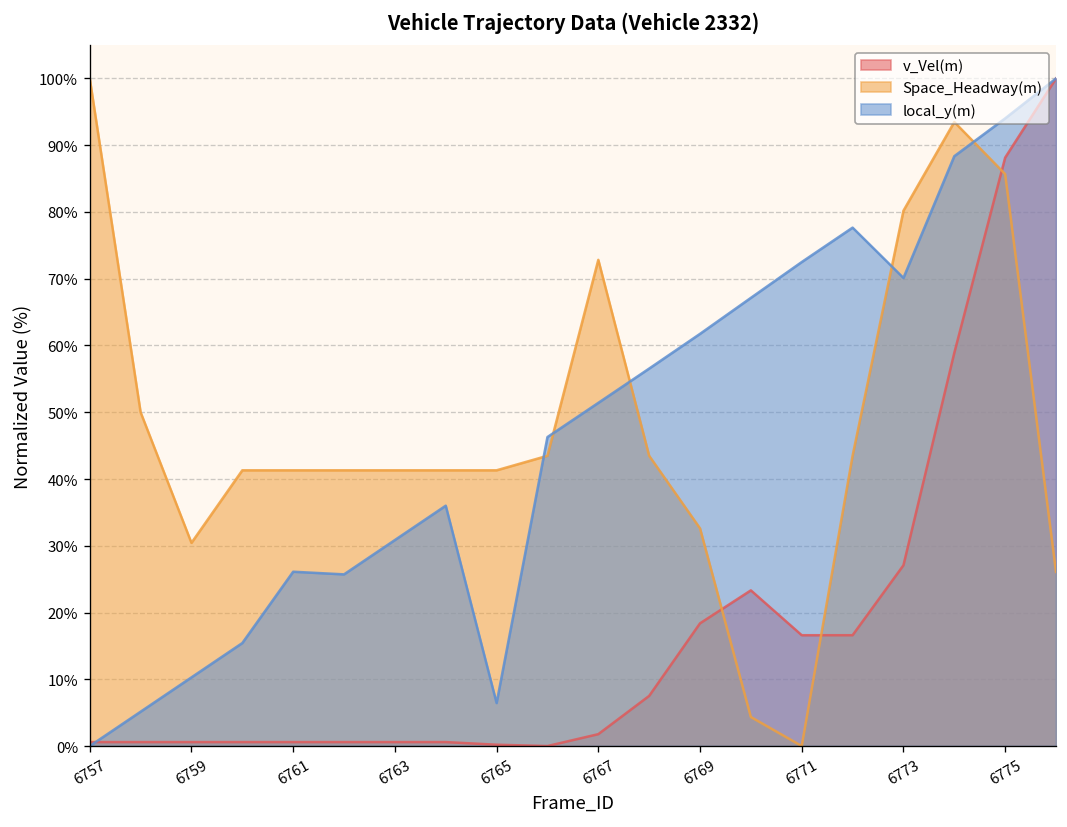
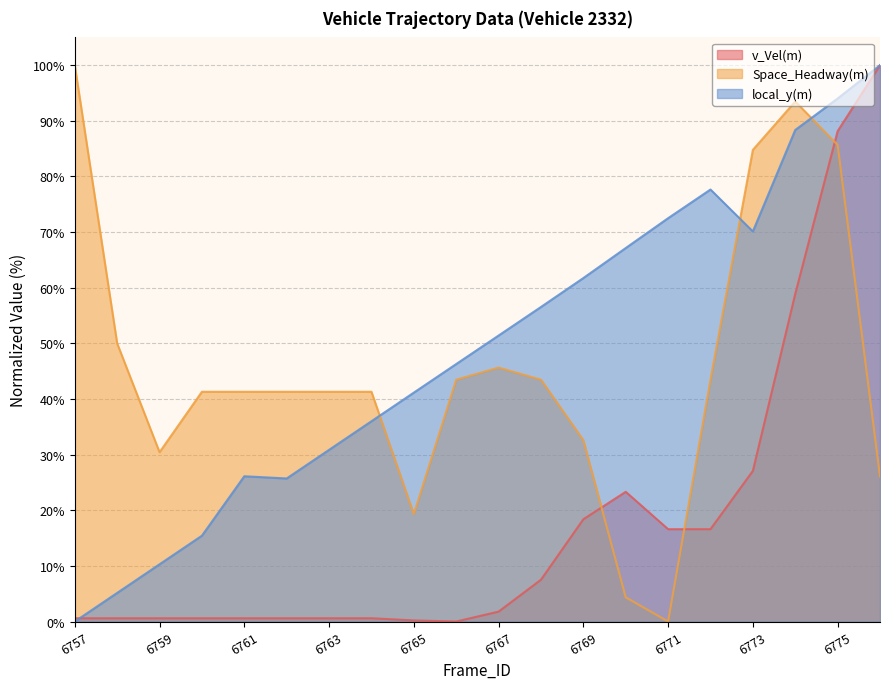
Space_Headway(m), 6765: 41% -> 19%
local_y(m), 6765: 6% -> 41%
Space_Headway(m), 6767: 73% -> 46%
Space_Headway(m), 6773: 80% -> 85%
